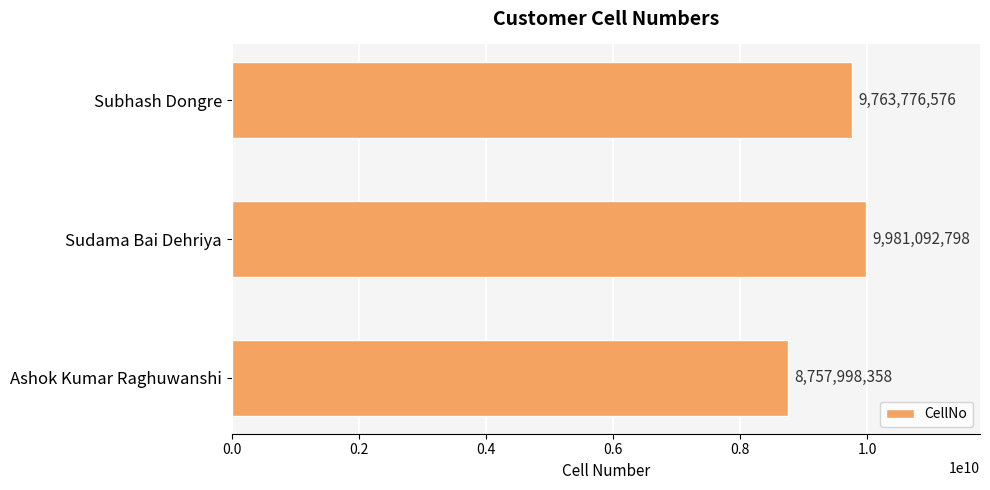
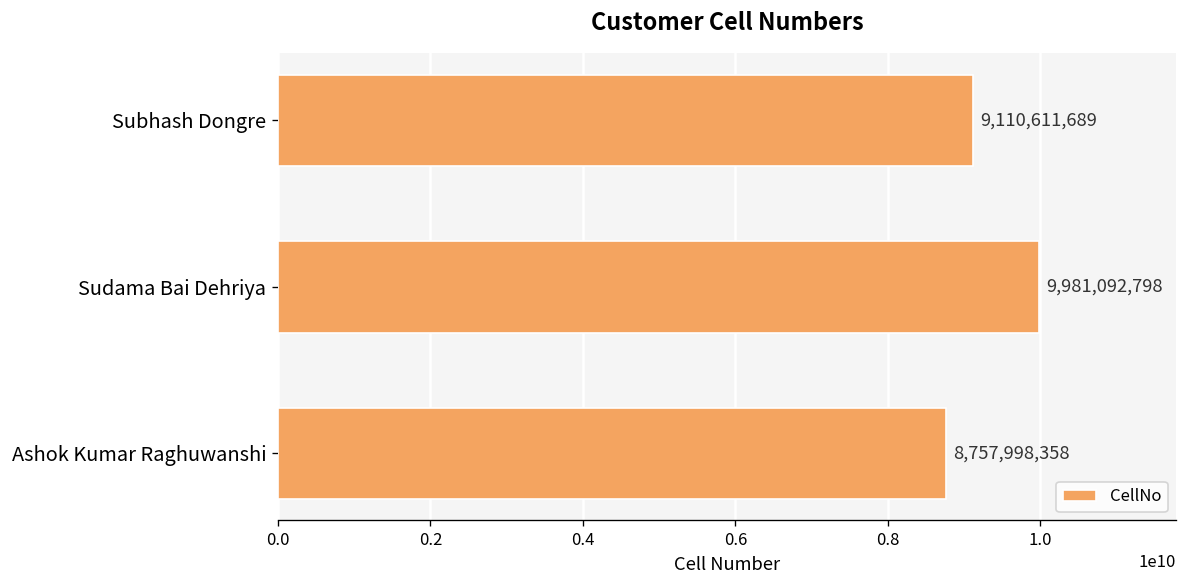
Subhash Dongre: 9,763,776,576 -> 9,110,611,689
